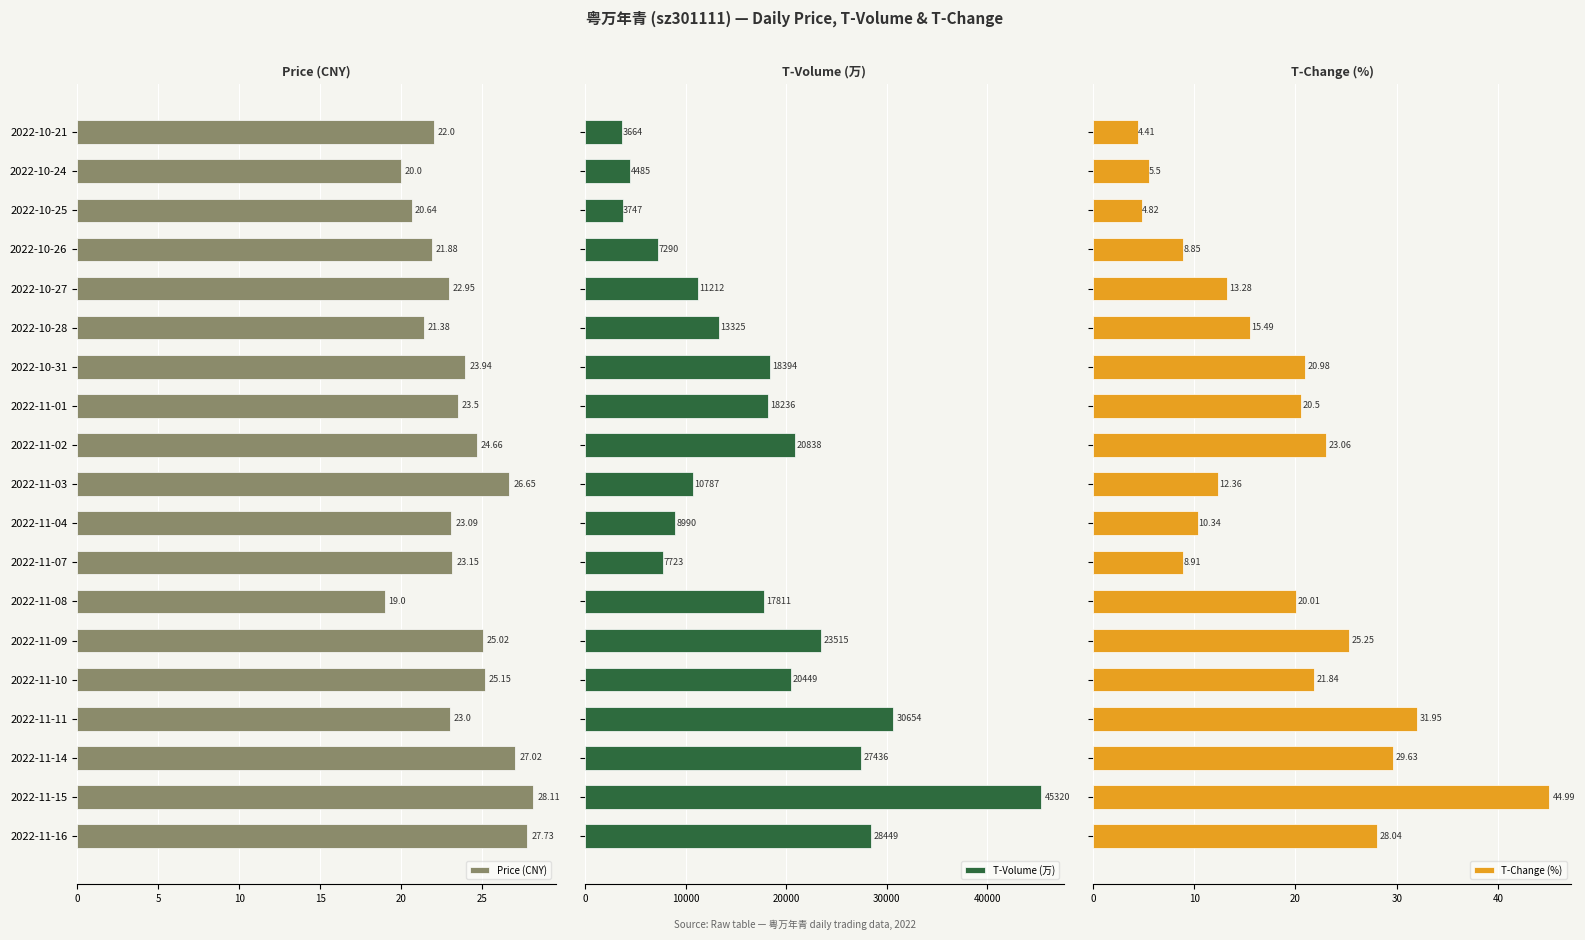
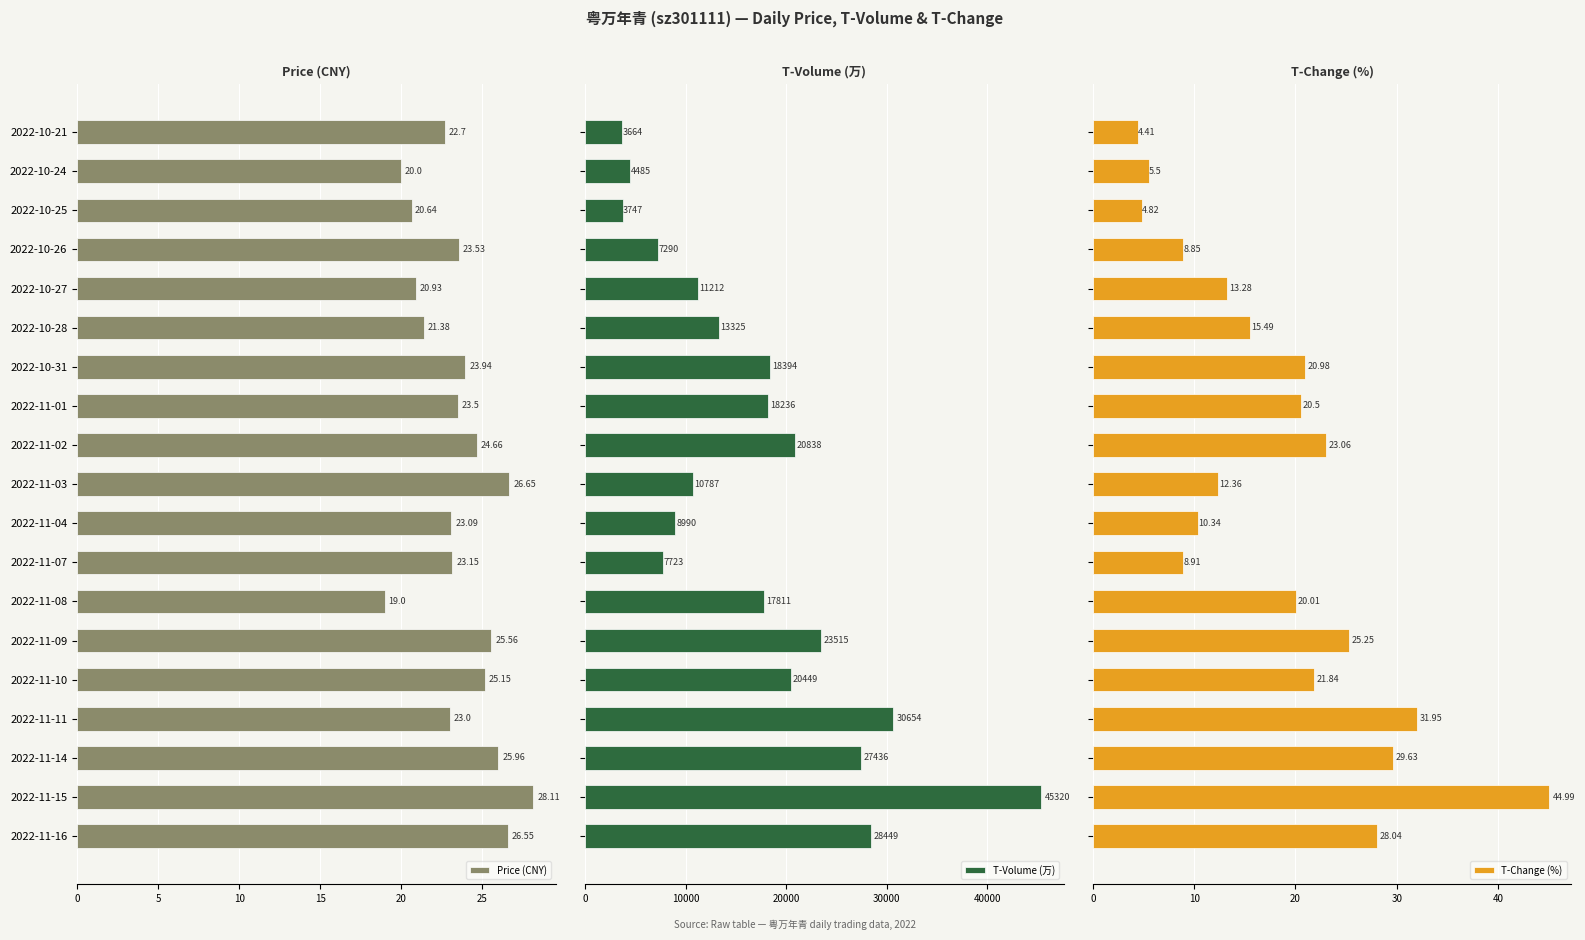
Price (CNY), 2022-10-21: 22.0 -> 22.7
Price (CNY), 2022-10-26: 21.88 -> 23.53
Price (CNY), 2022-10-27: 22.95 -> 20.93
Price (CNY), 2022-11-09: 25.02 -> 25.56
Price (CNY), 2022-11-14: 27.02 -> 25.96
Price (CNY), 2022-11-16: 27.73 -> 26.55
